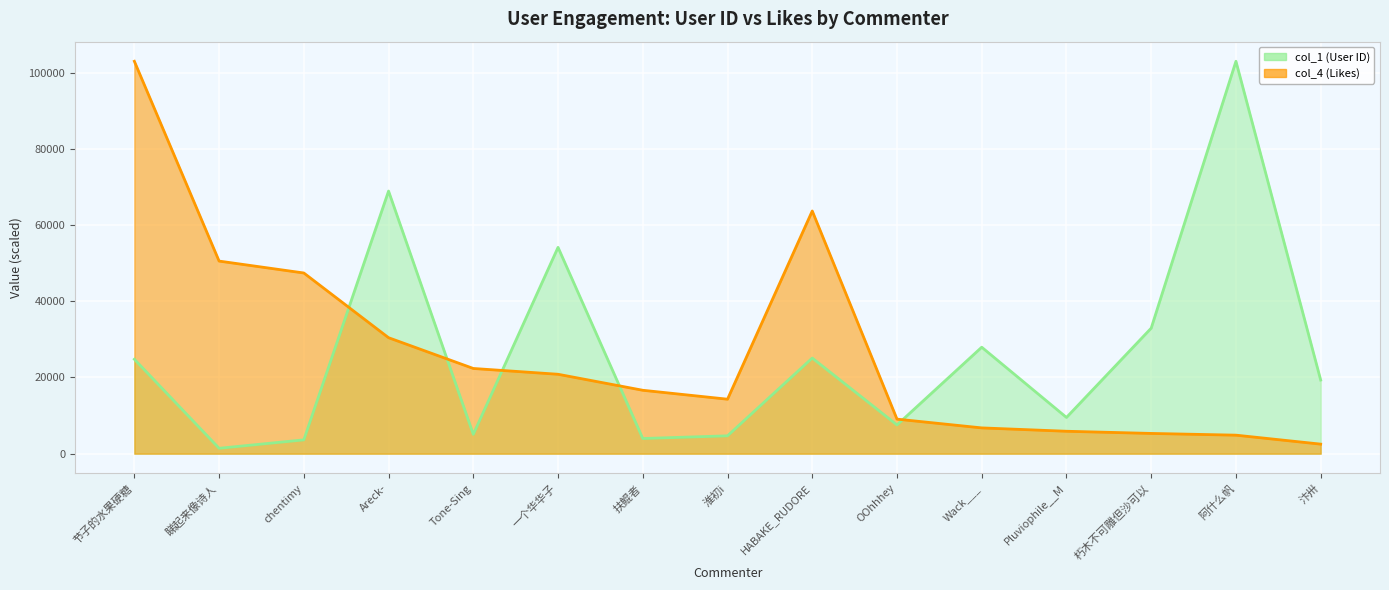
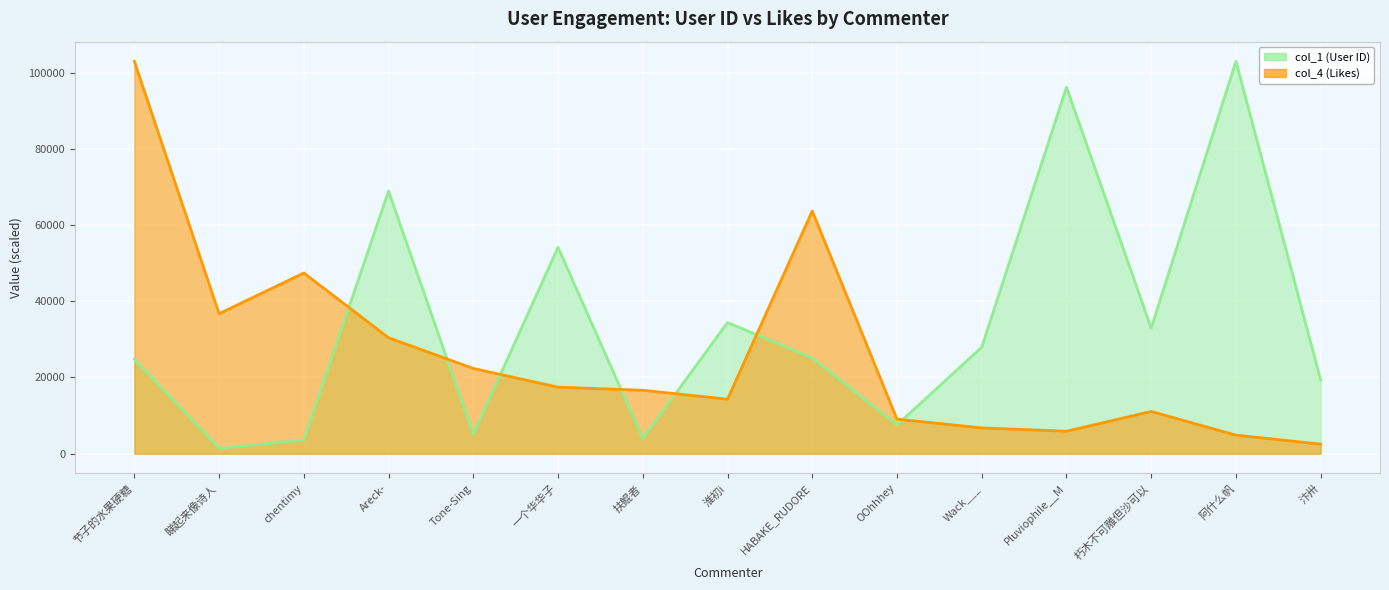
col_4 (Likes), 睇起来像诗人: 51000 -> 37000
col_4 (Likes), 一个华华子: 21000 -> 17000
col_1 (User ID), 淮初i: 5000 -> 34000
col_1 (User ID), Pluviophile__M: 10000 -> 96000
col_4 (Likes), 朽木不可雕但沙可以: 5000 -> 11000
